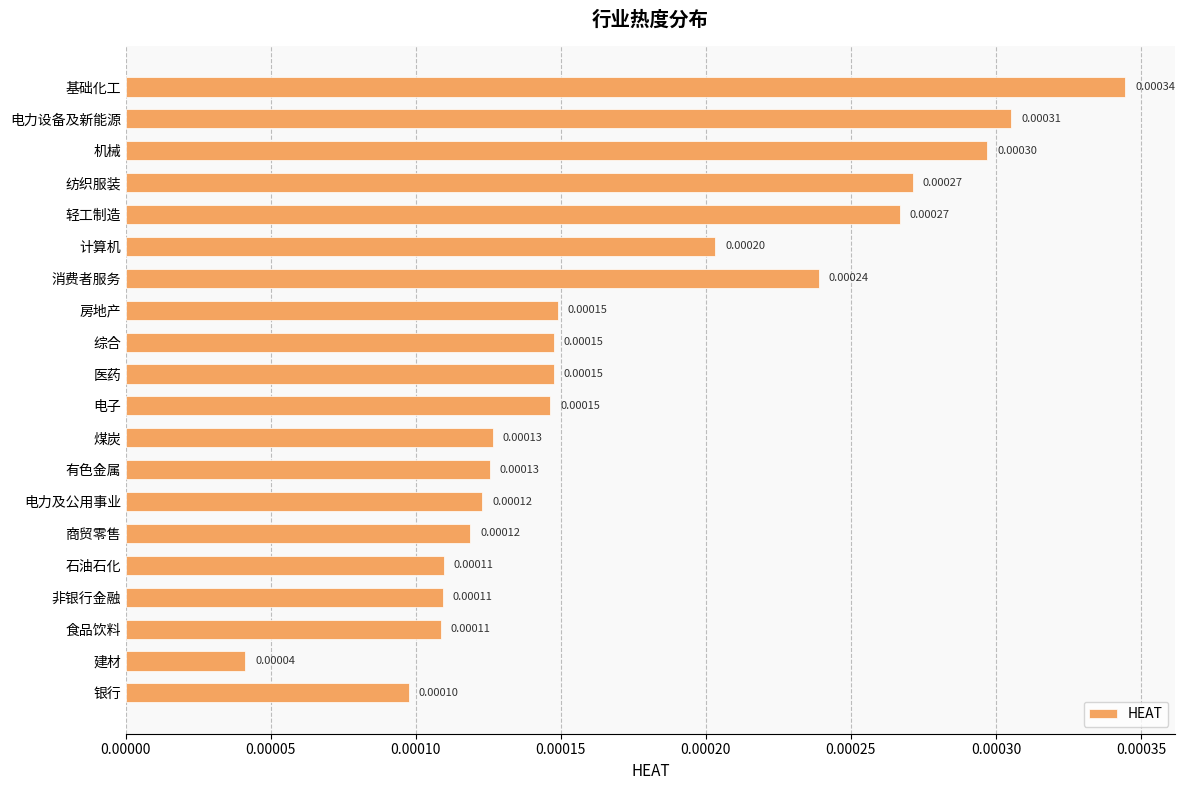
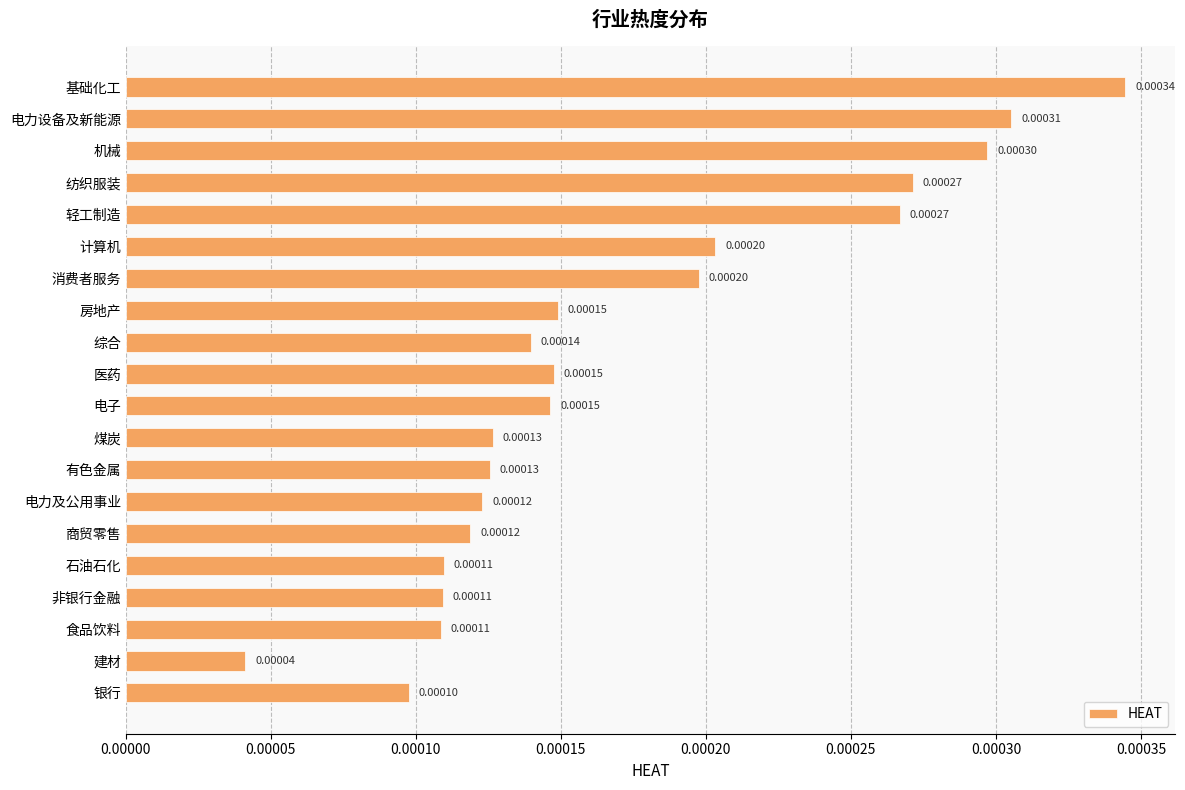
消费者服务: 0.00024 -> 0.00020
综合: 0.00015 -> 0.00014
